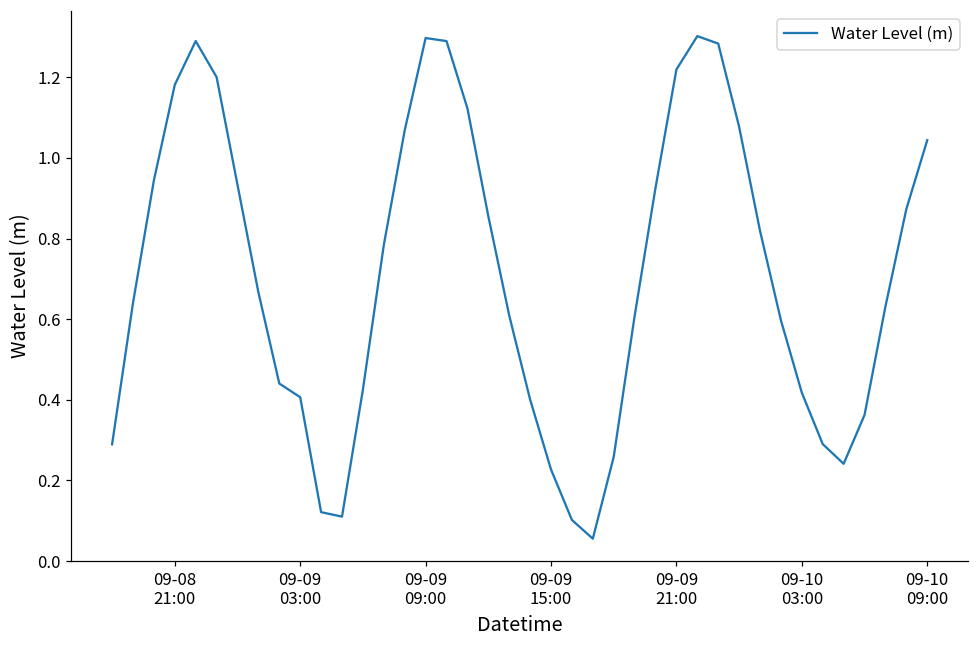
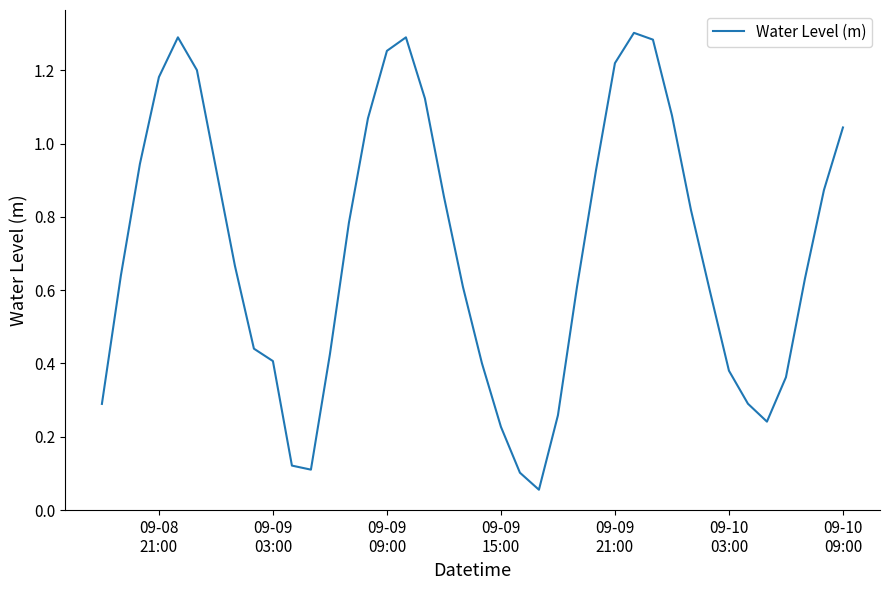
09-09 09:00: 1.30 -> 1.25
09-10 03:00: 0.42 -> 0.38
